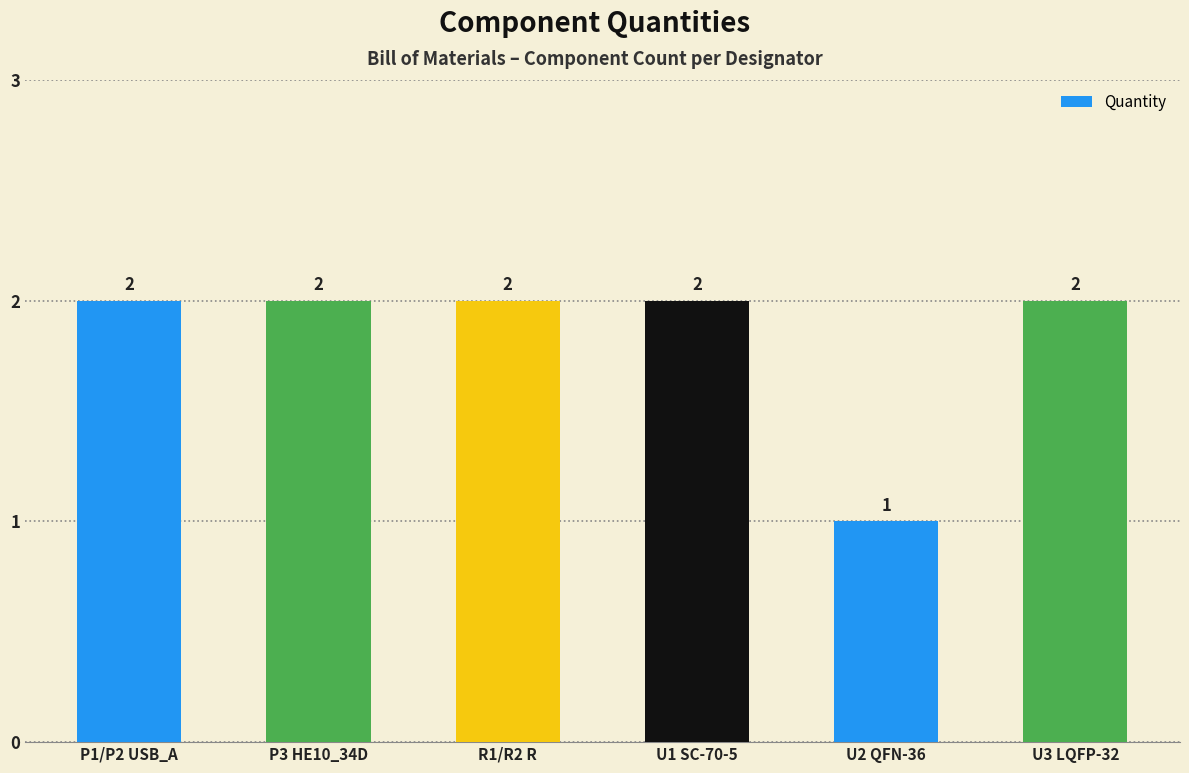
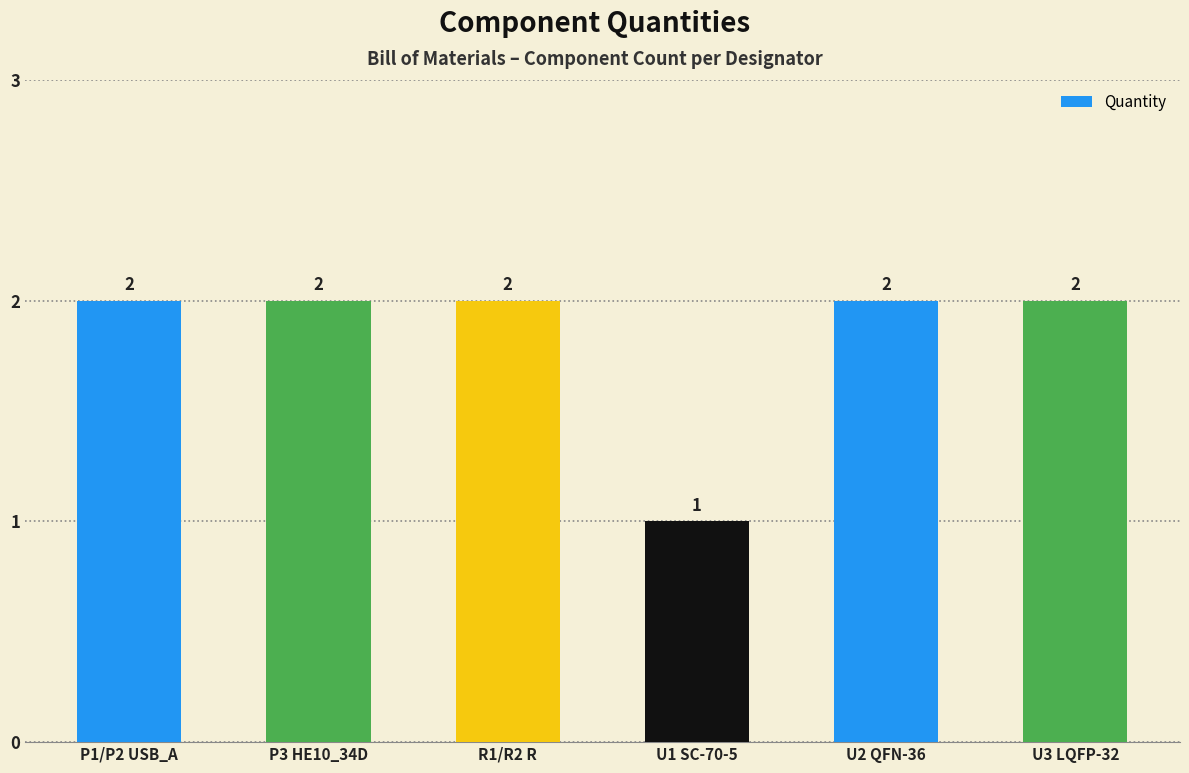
U1 SC-70-5: 2 -> 1
U2 QFN-36: 1 -> 2
